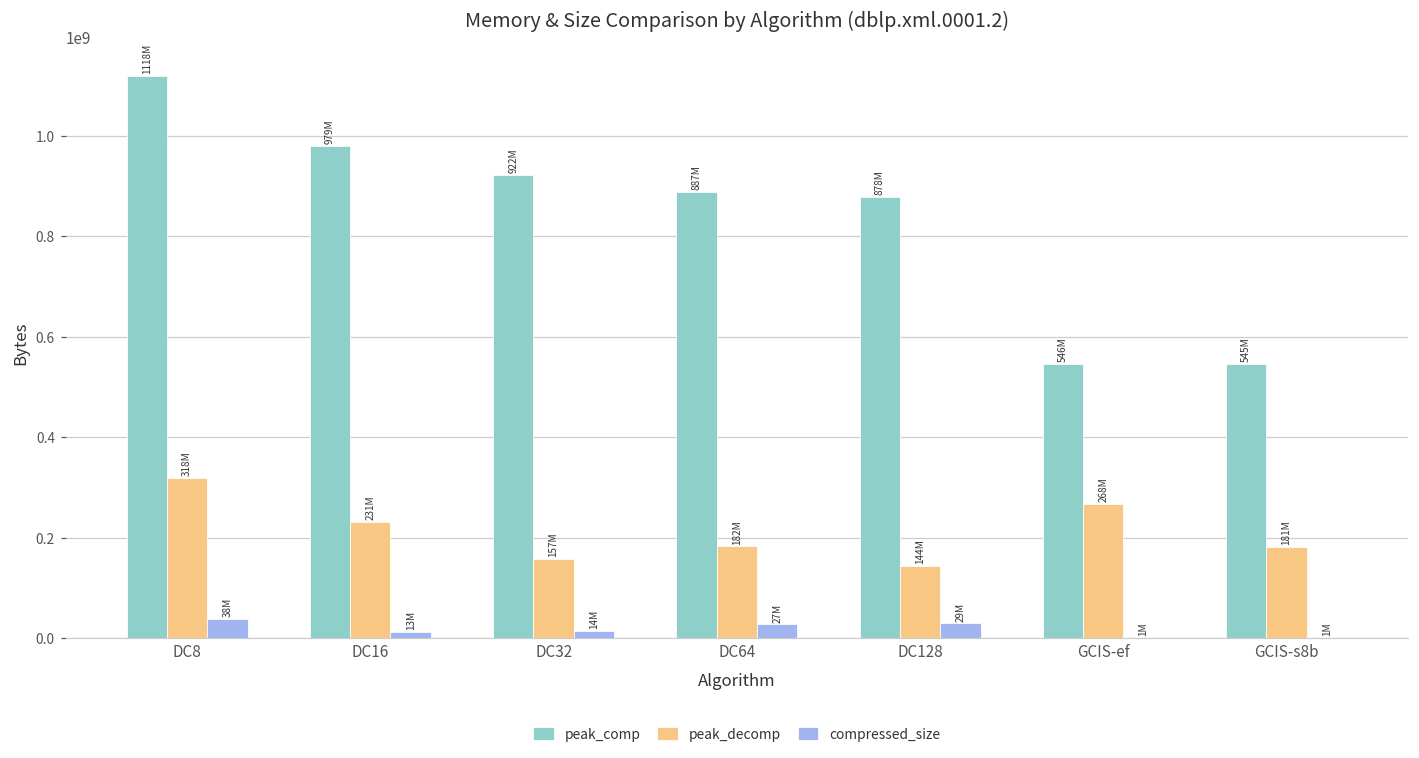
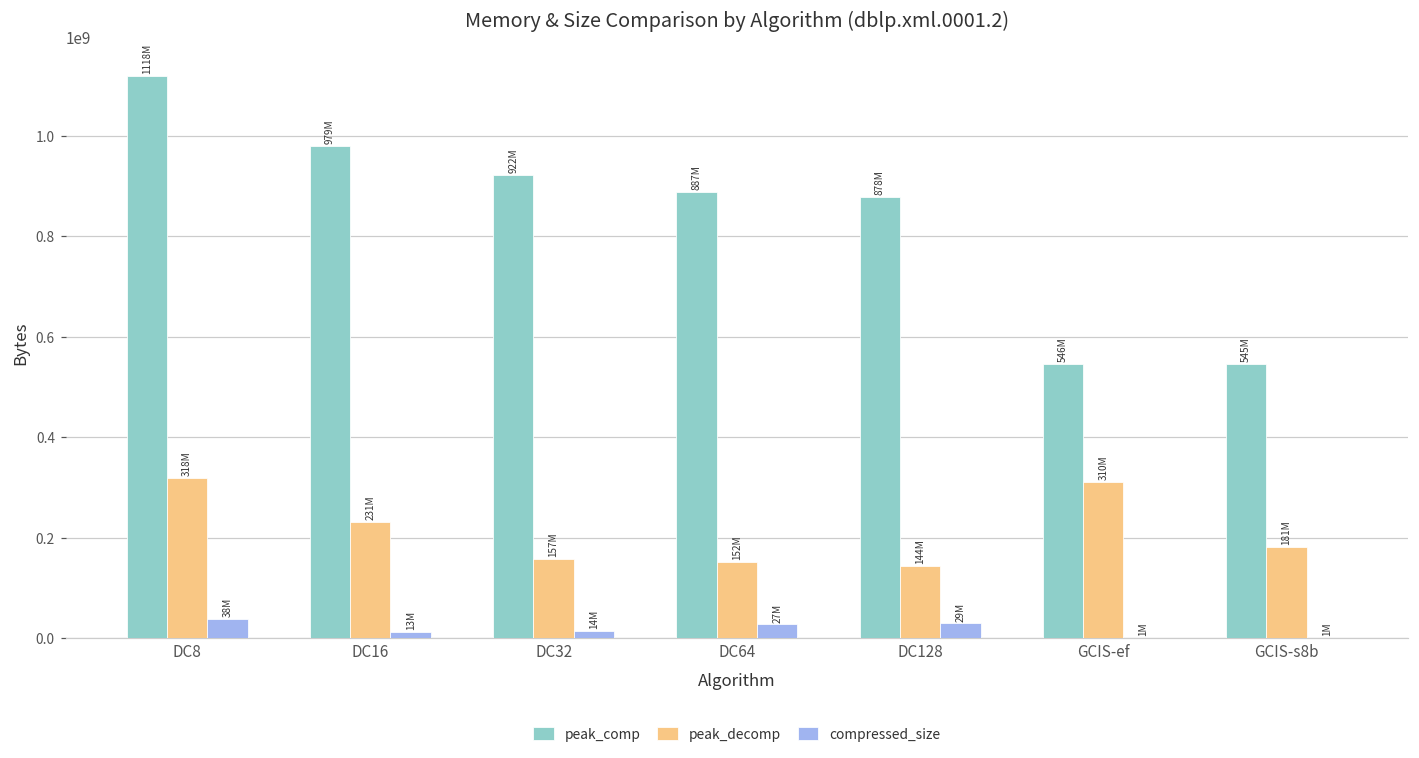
peak_decomp, DC64: 182M -> 152M
peak_decomp, GCIS-ef: 268M -> 310M
